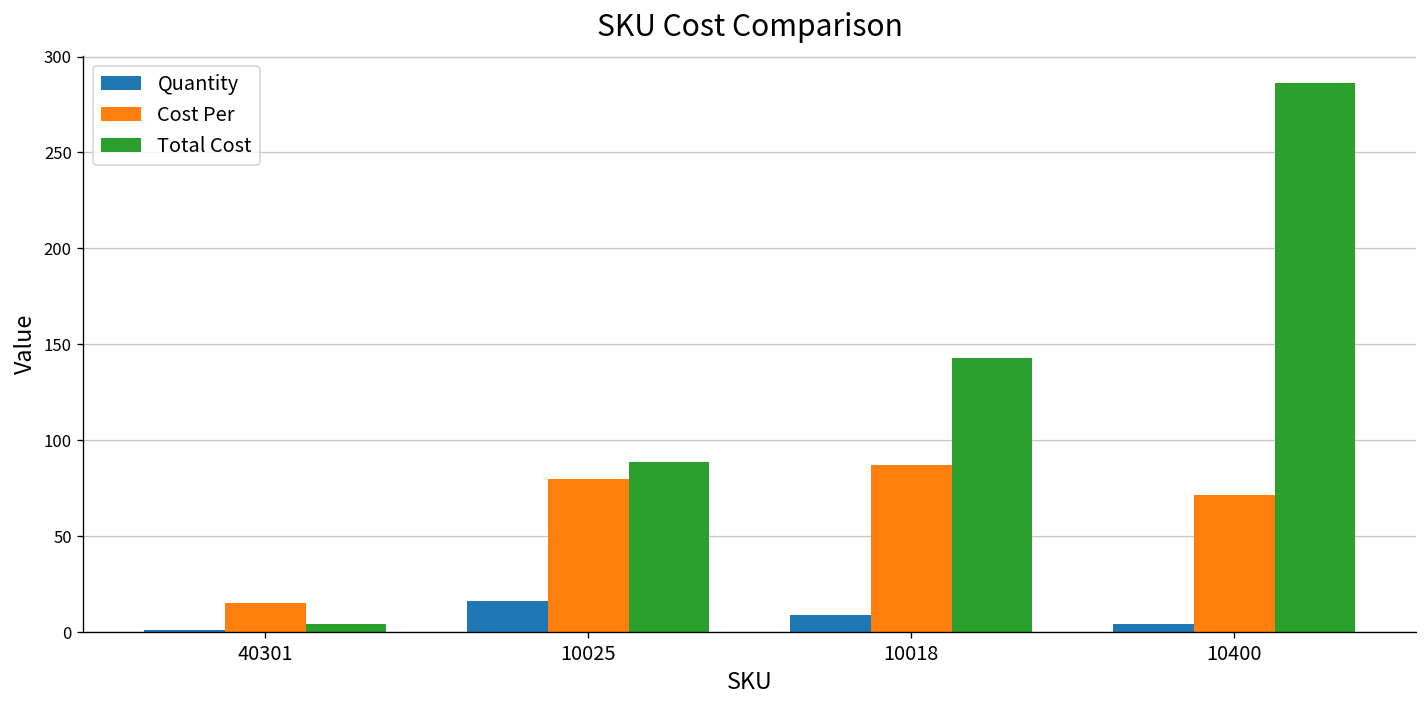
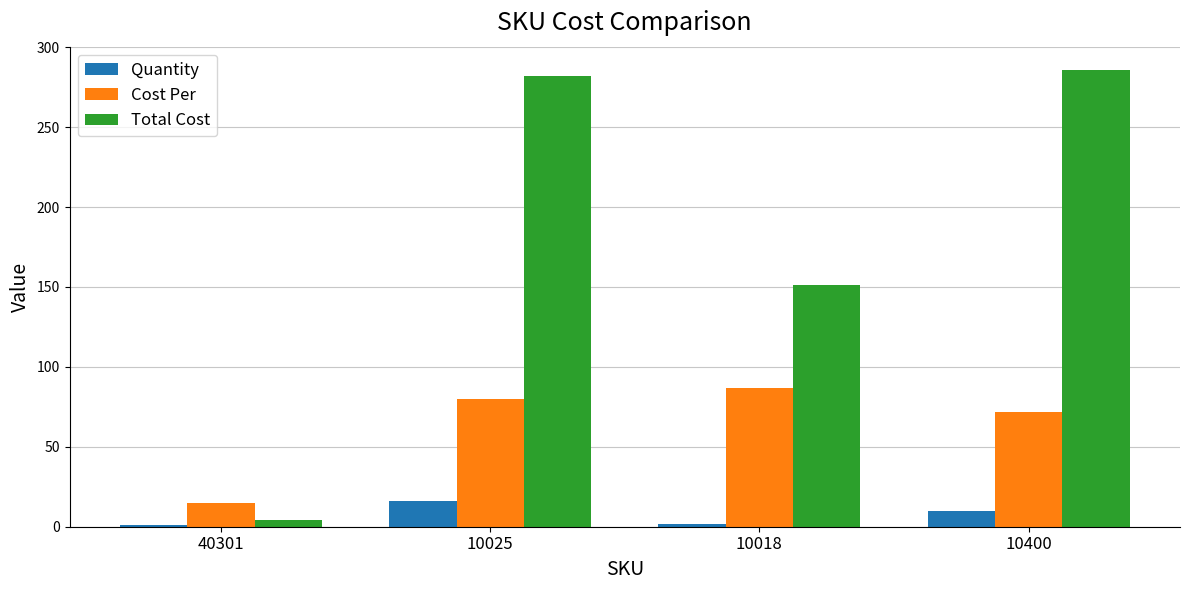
Total Cost, 10025: 89 -> 282
Quantity, 10018: 9 -> 2
Total Cost, 10018: 143 -> 151
Quantity, 10400: 4 -> 10
